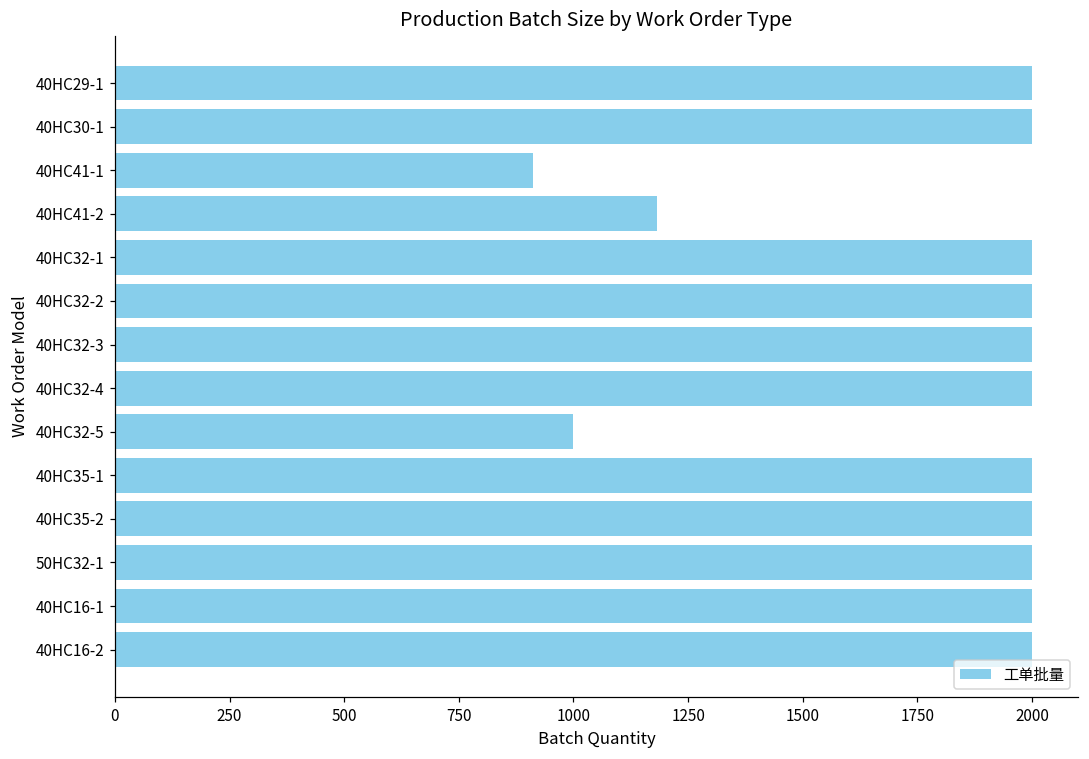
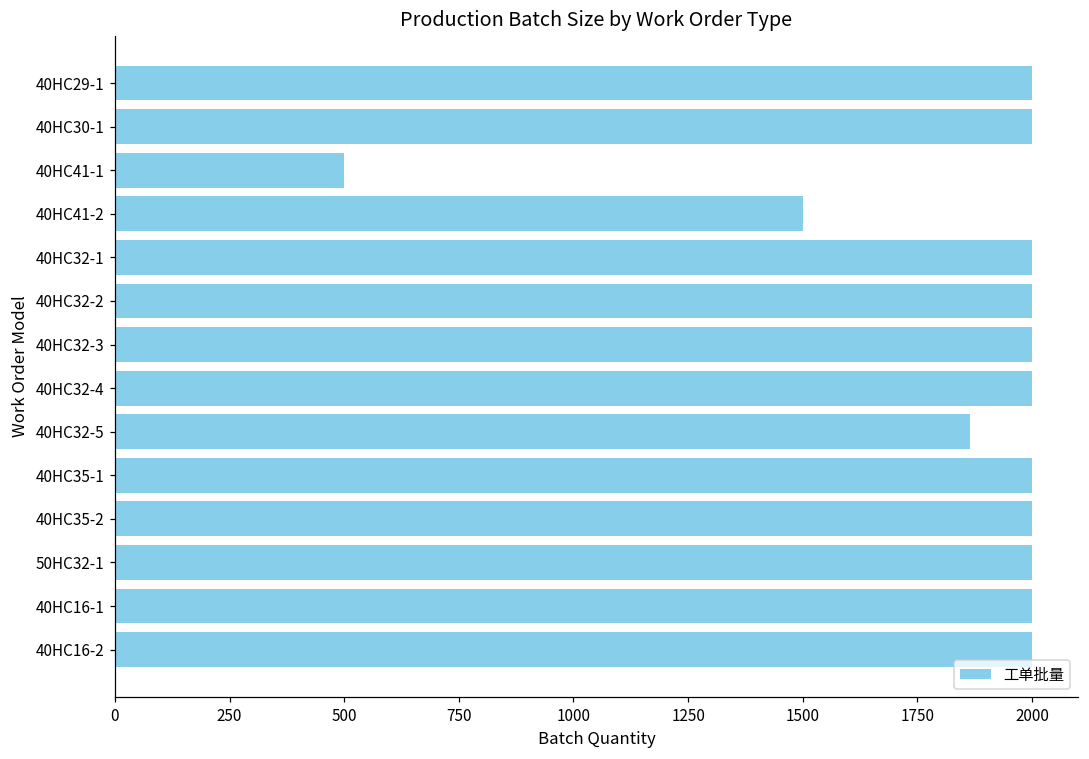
40HC41-1: 910 -> 500
40HC41-2: 1180 -> 1500
40HC32-5: 1000 -> 1870
